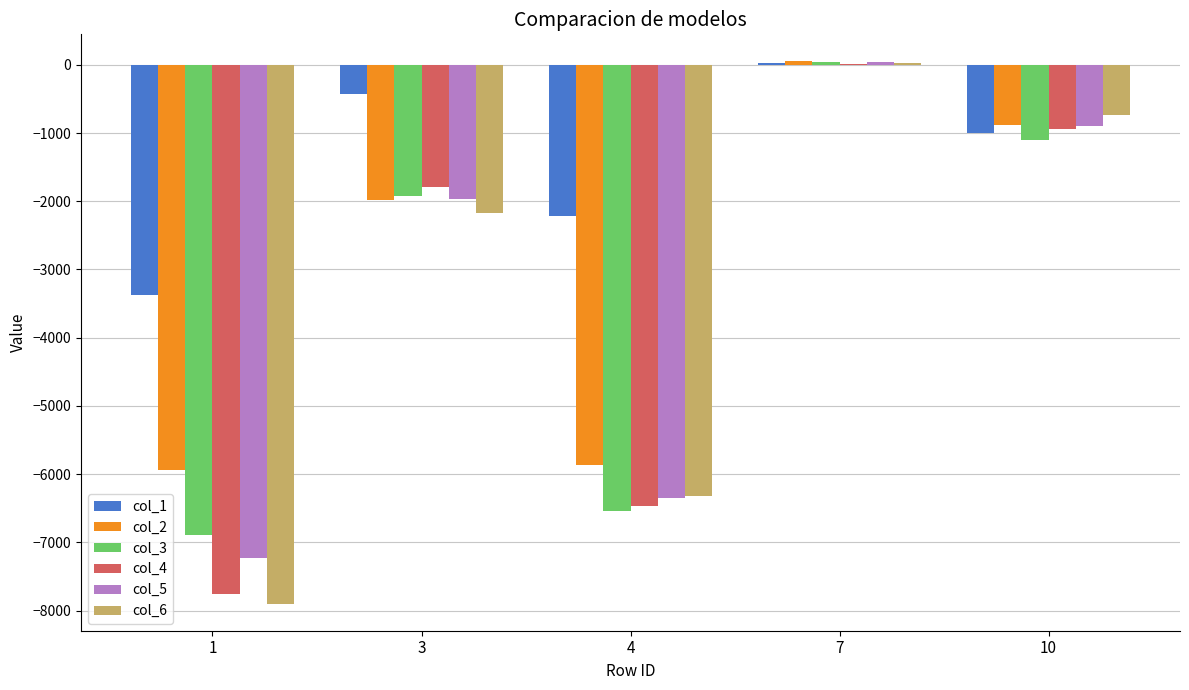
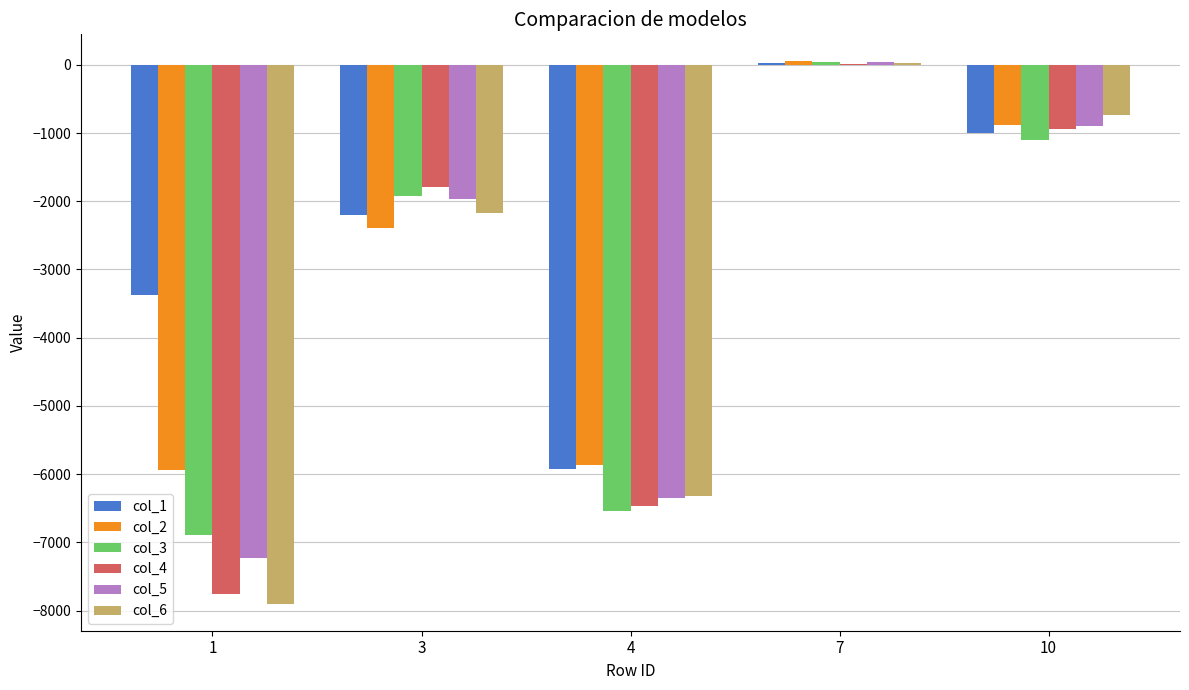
col_1, 3: -400 -> -2200
col_2, 3: -2000 -> -2400
col_1, 4: -2200 -> -5900
